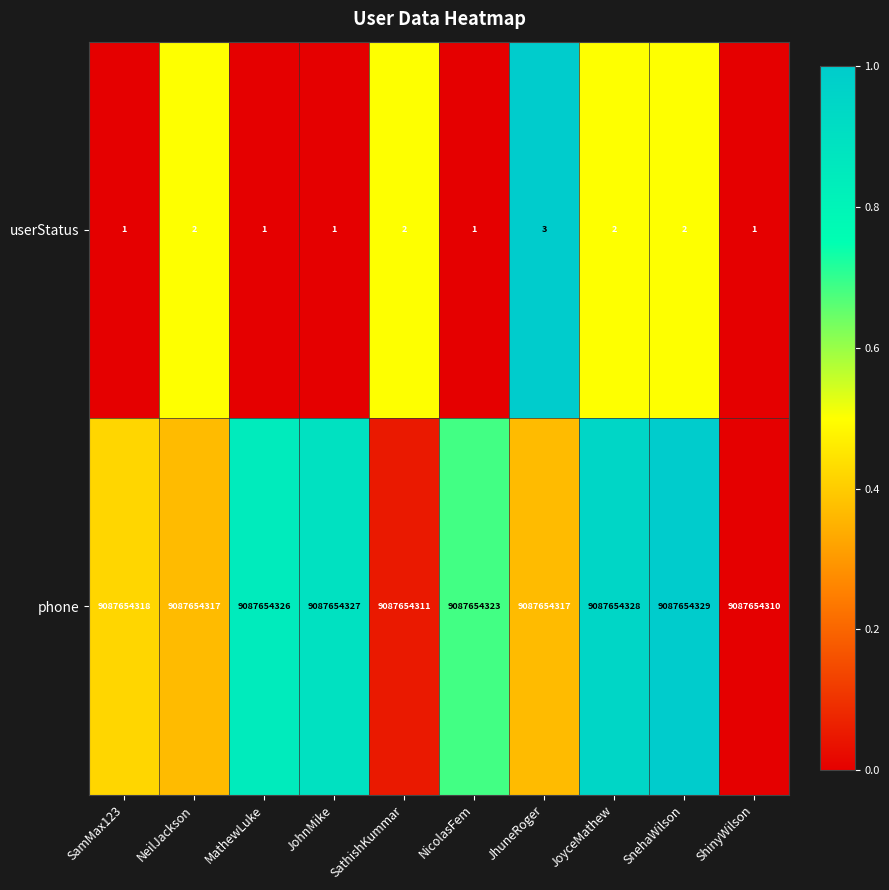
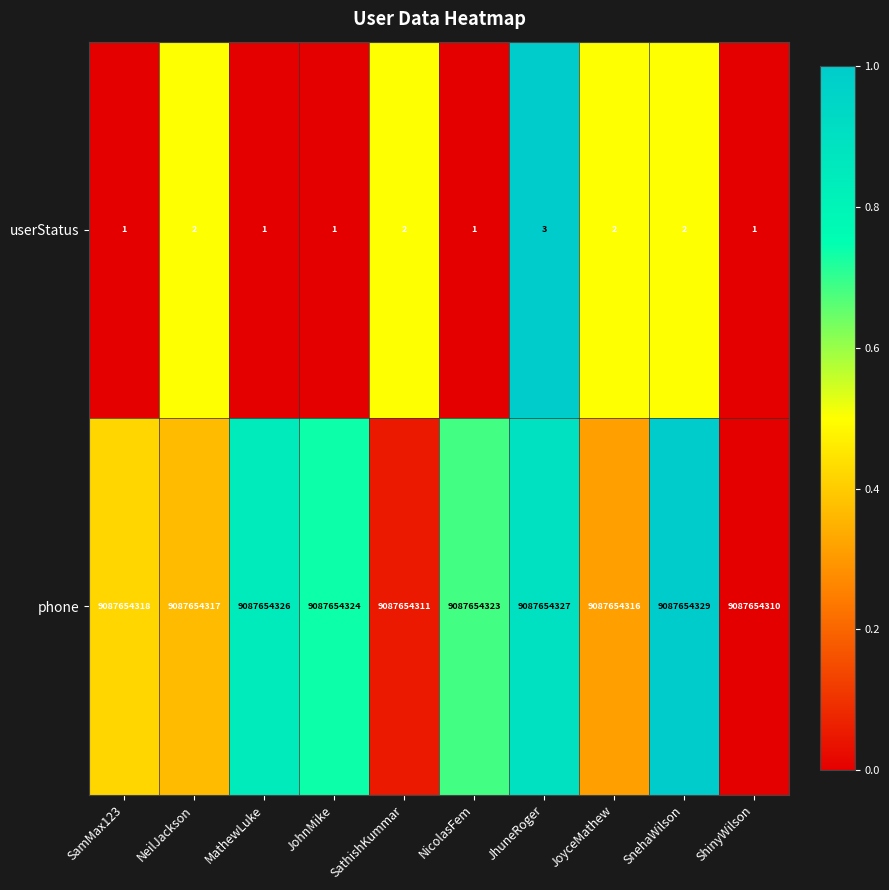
phone, JohnMike: 9087654327 -> 9087654324
phone, JhuneRoger: 9087654317 -> 9087654327
phone, JoyceMathew: 9087654328 -> 9087654316
